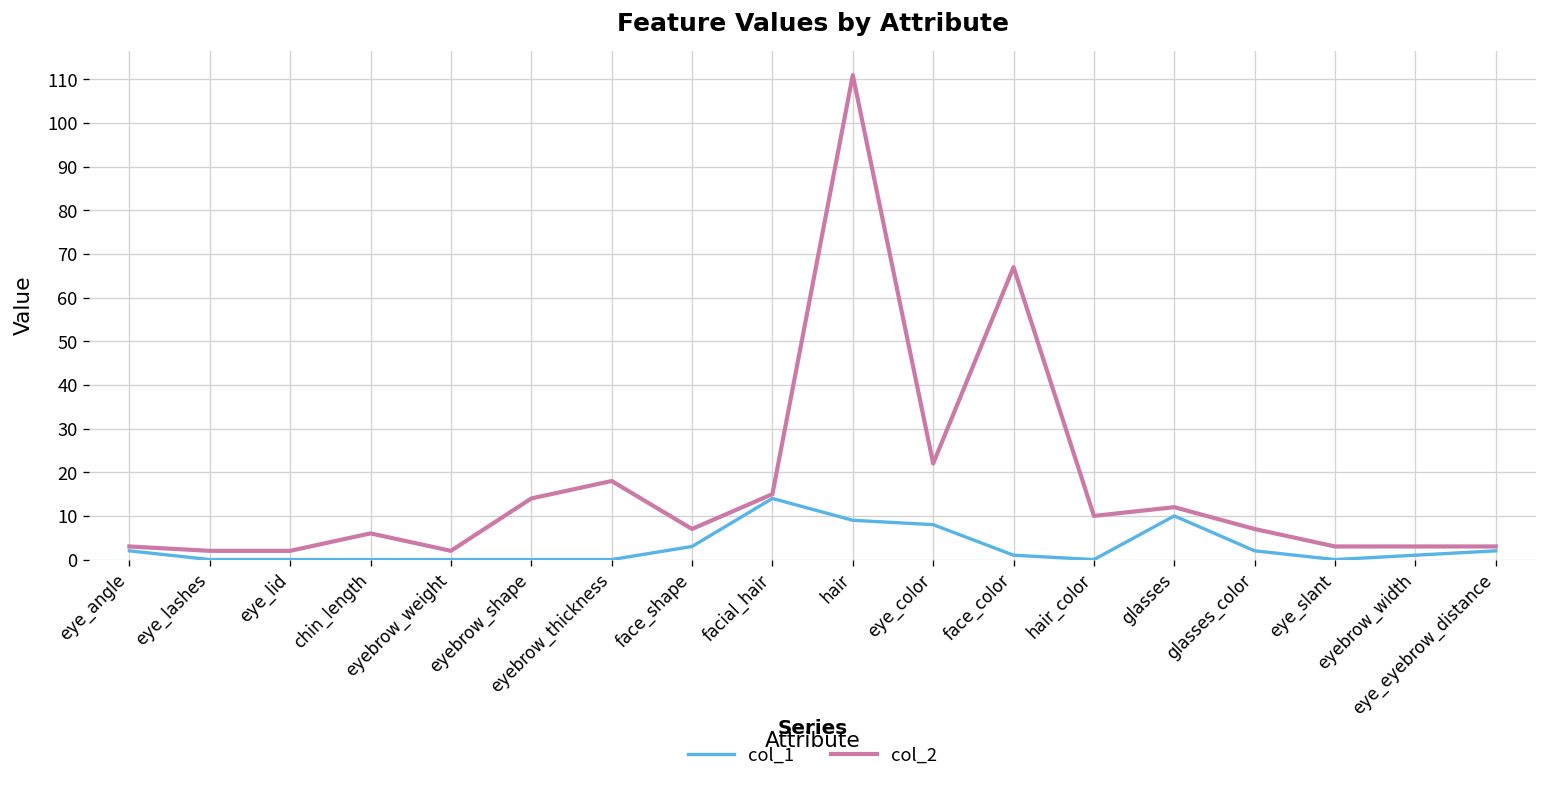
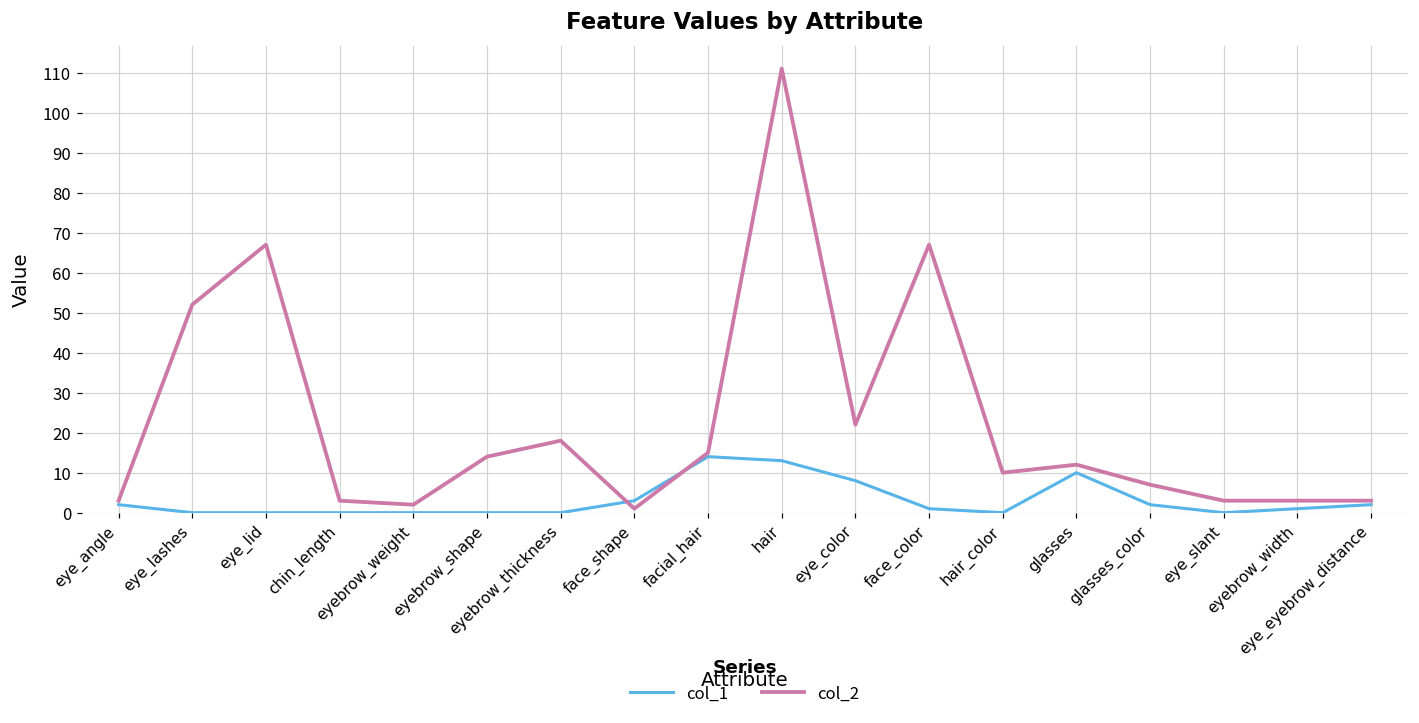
col_2, eye_lashes: 2 -> 52
col_2, eye_lid: 2 -> 67
col_2, chin_length: 6 -> 3
col_2, face_shape: 7 -> 1
col_1, hair: 9 -> 13
